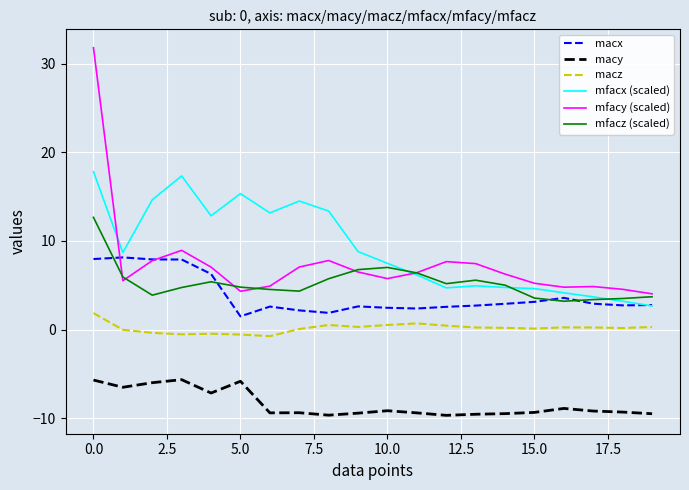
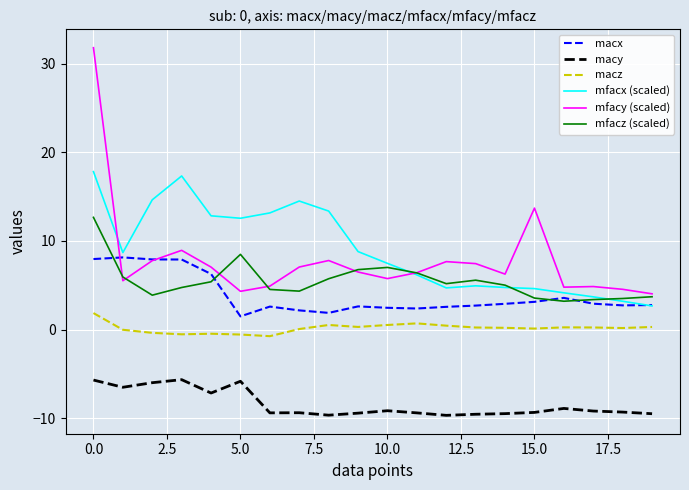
mfacx (scaled), 5.0: 15 -> 13
mfacz (scaled), 5.0: 5 -> 8
mfacy (scaled), 15.0: 5 -> 14
